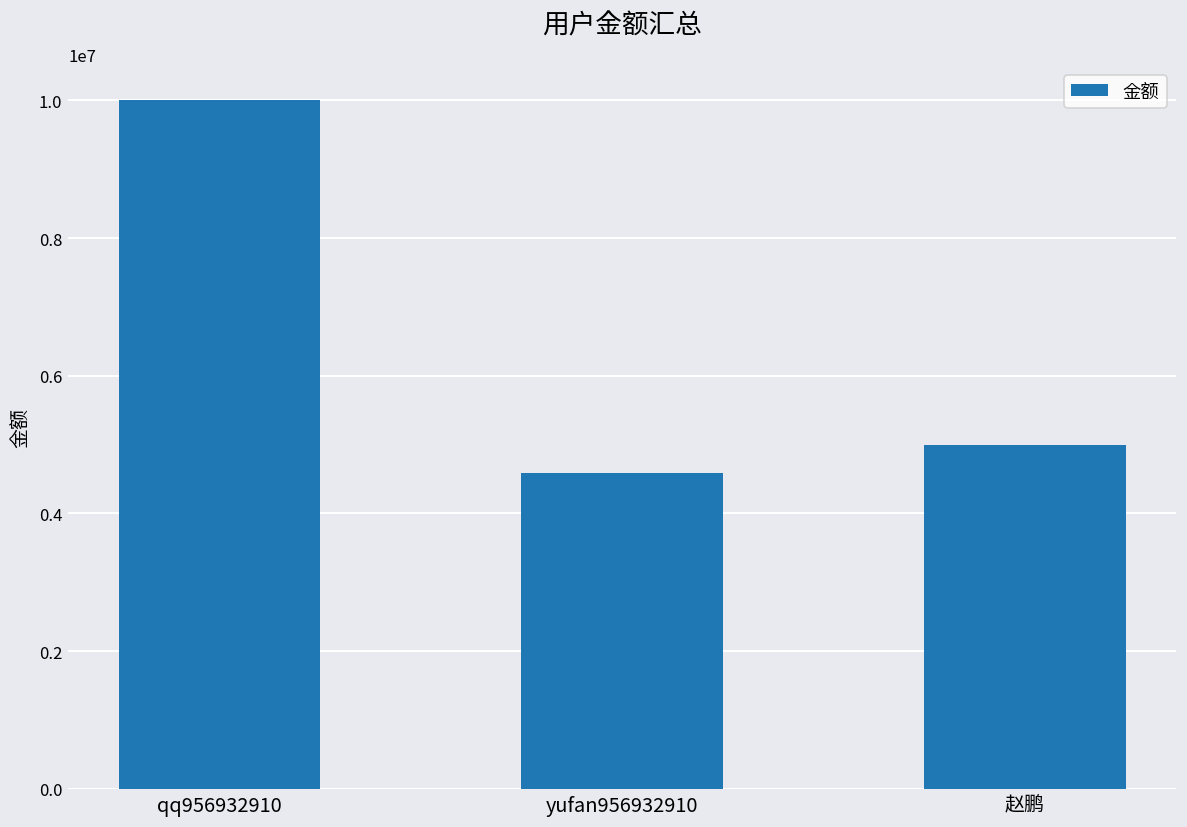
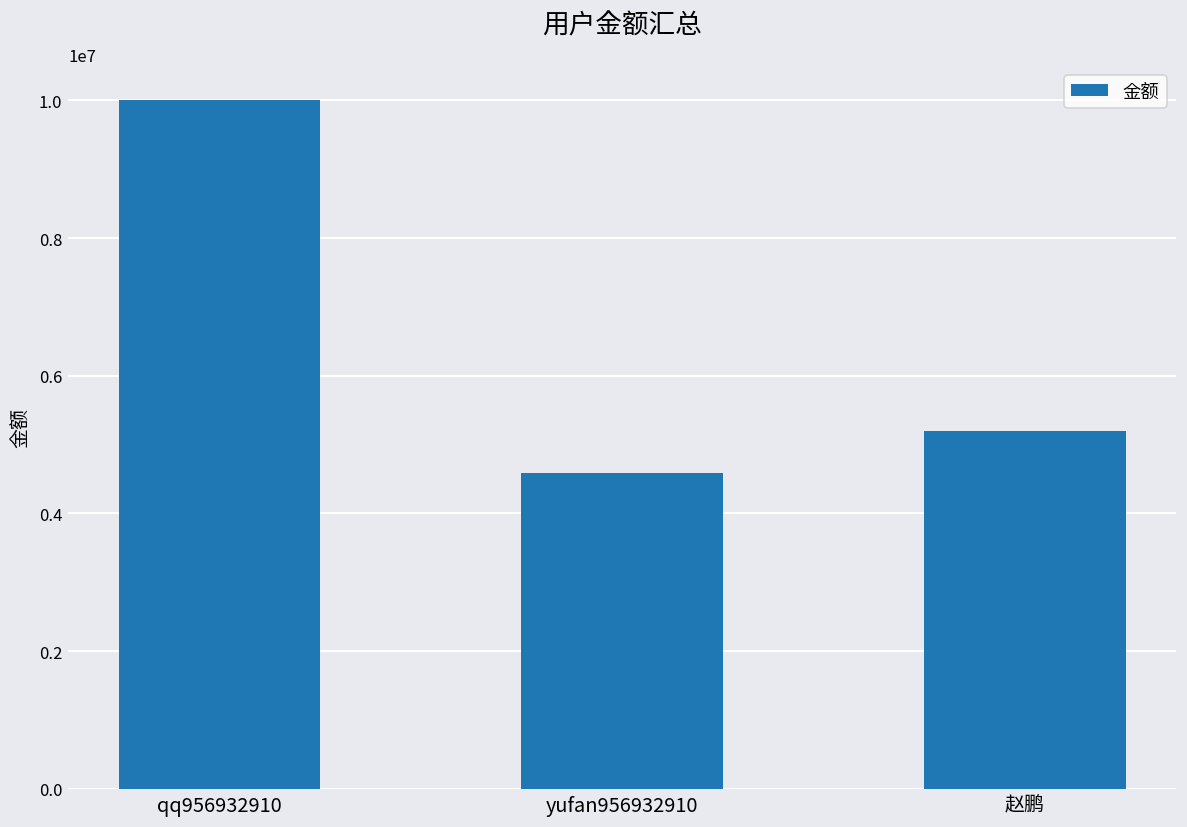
赵鹏: 5000000 -> 5200000
